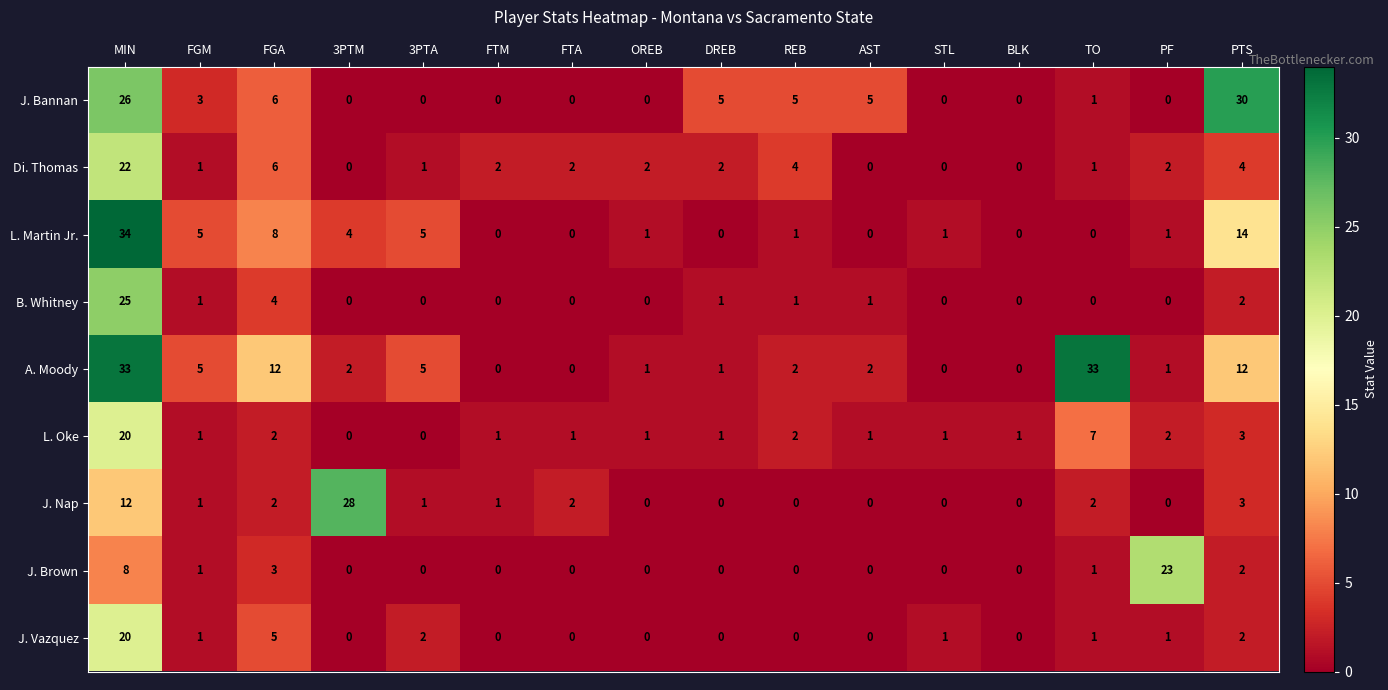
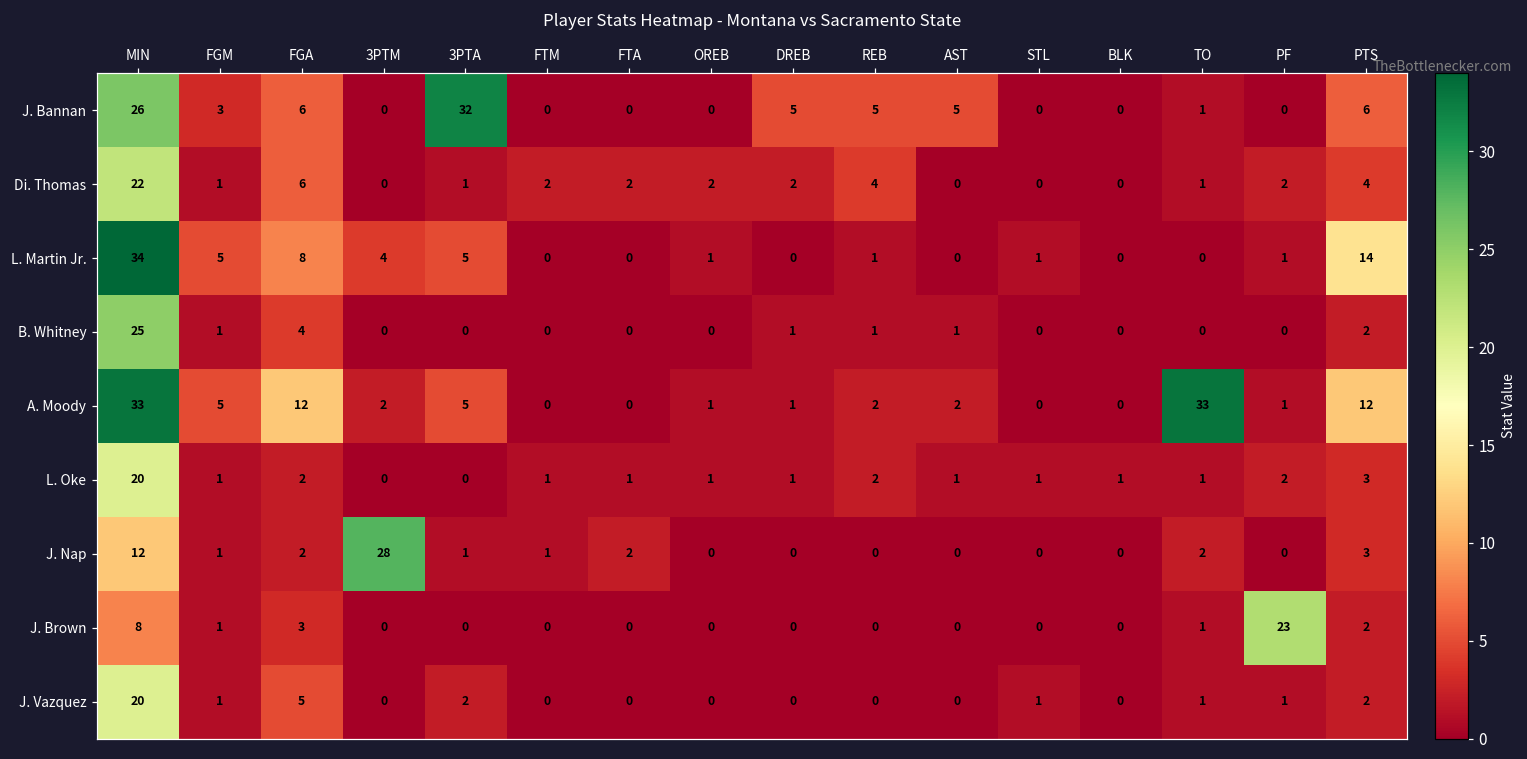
J. Bannan, 3PTA: 0 -> 32
J. Bannan, PTS: 30 -> 6
L. Oke, TO: 7 -> 1
